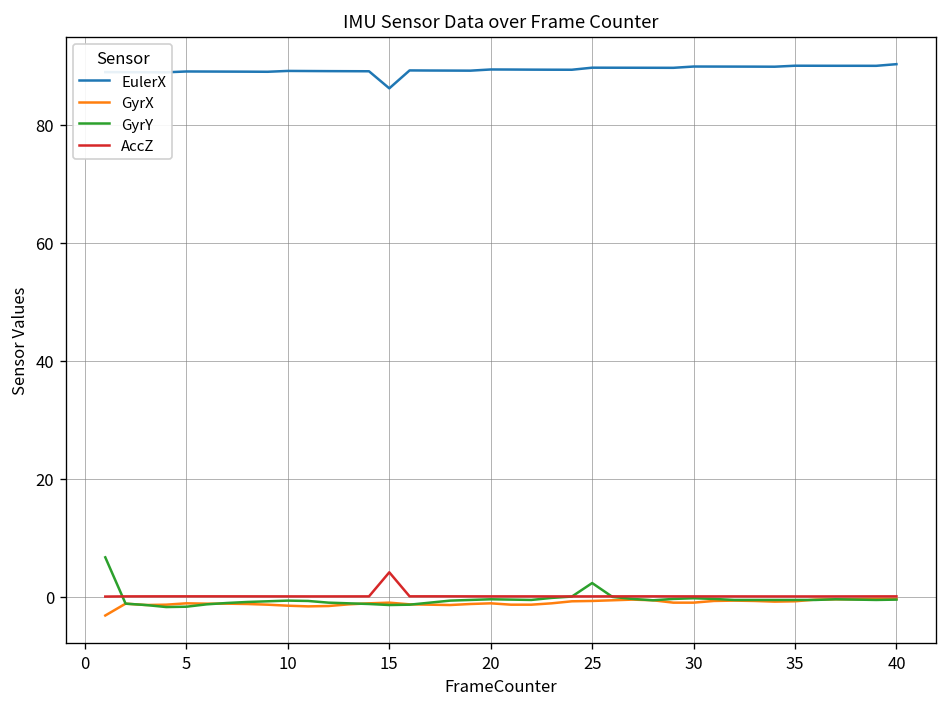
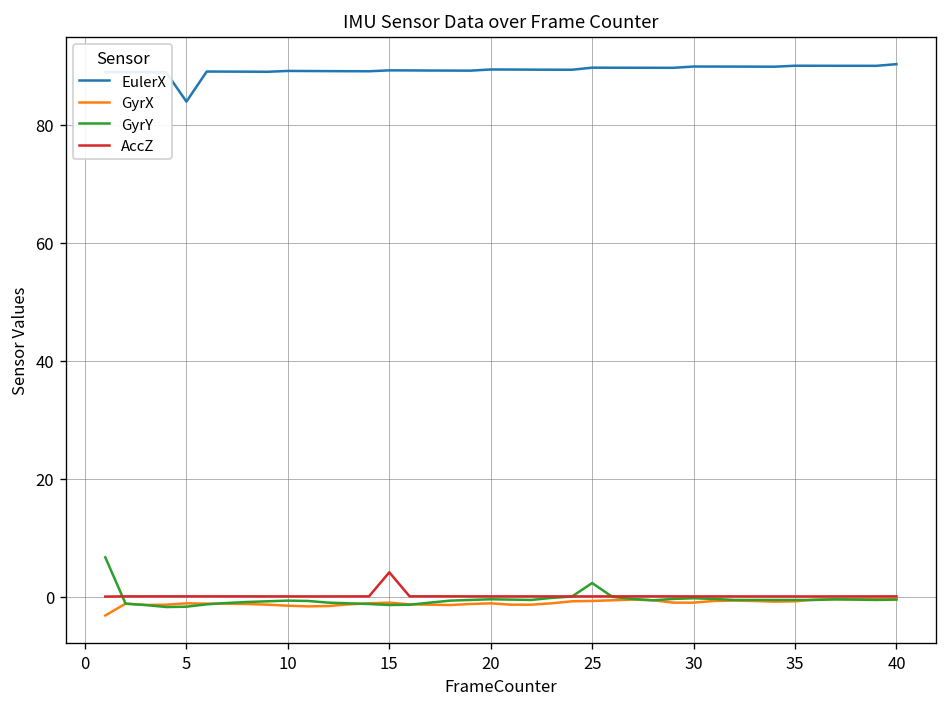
EulerX, 5: 89 -> 84
EulerX, 15: 86 -> 89
